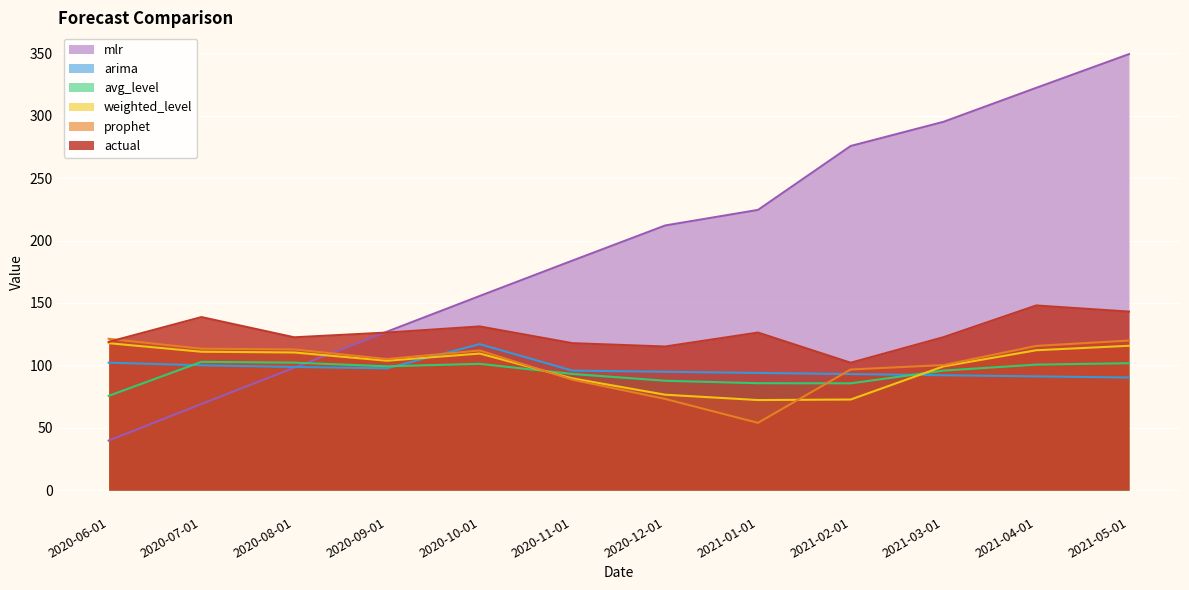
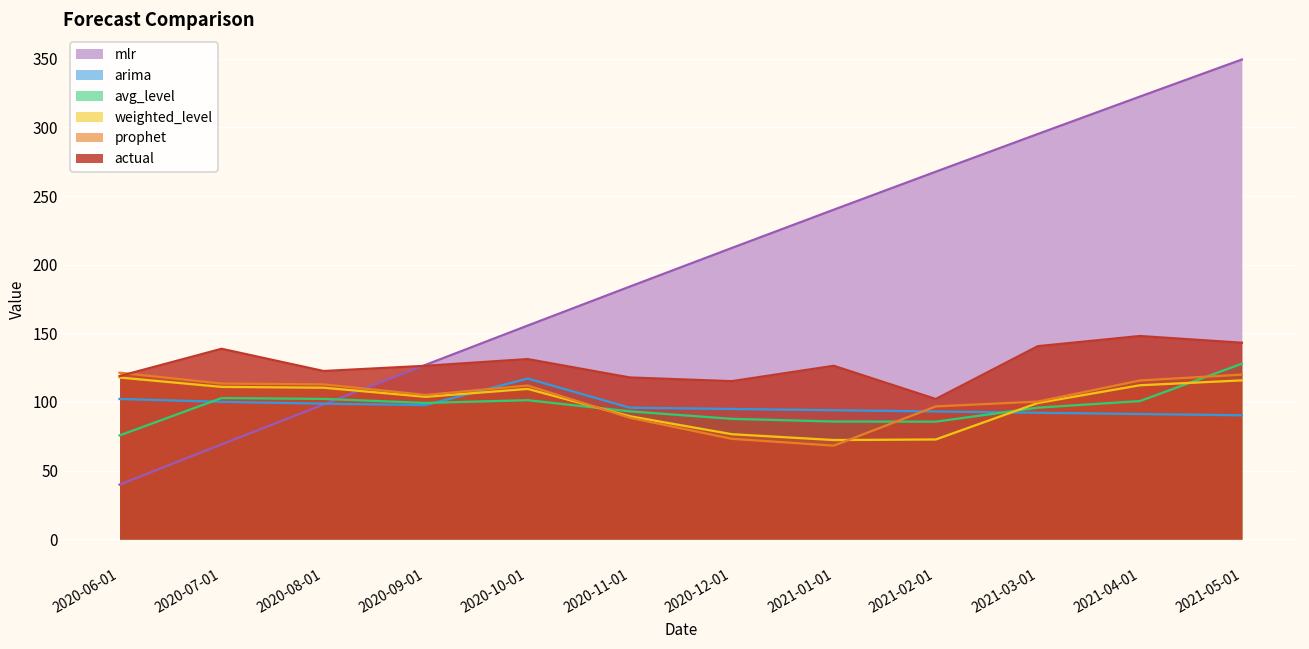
mlr, 2021-01-01: 225 -> 240
prophet, 2021-01-01: 54 -> 68
mlr, 2021-02-01: 276 -> 268
actual, 2021-03-01: 123 -> 141
avg_level, 2021-05-01: 102 -> 128
